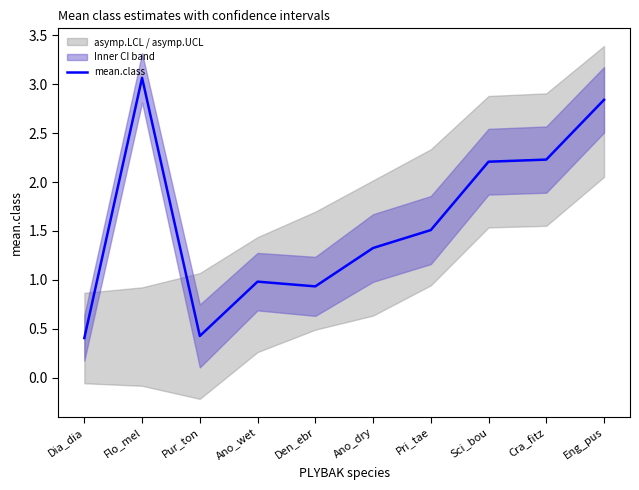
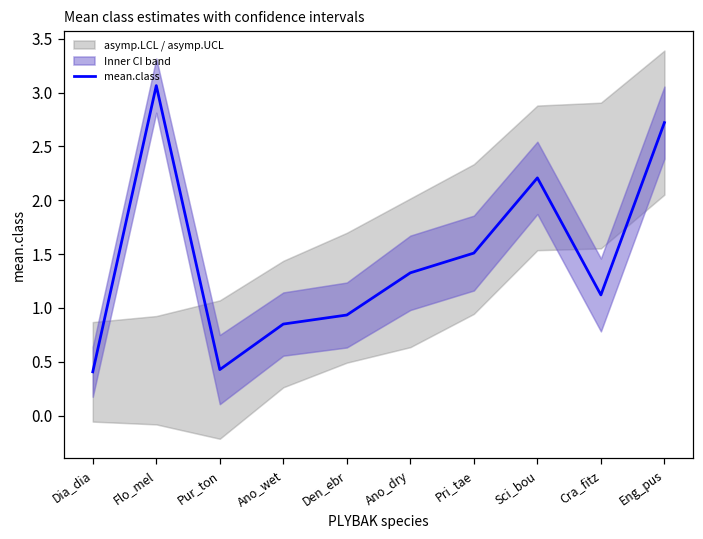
mean.class, Ano_wet: 1.0 -> 0.9
mean.class, Cra_fitz: 2.2 -> 1.1
mean.class, Eng_pus: 2.8 -> 2.7
